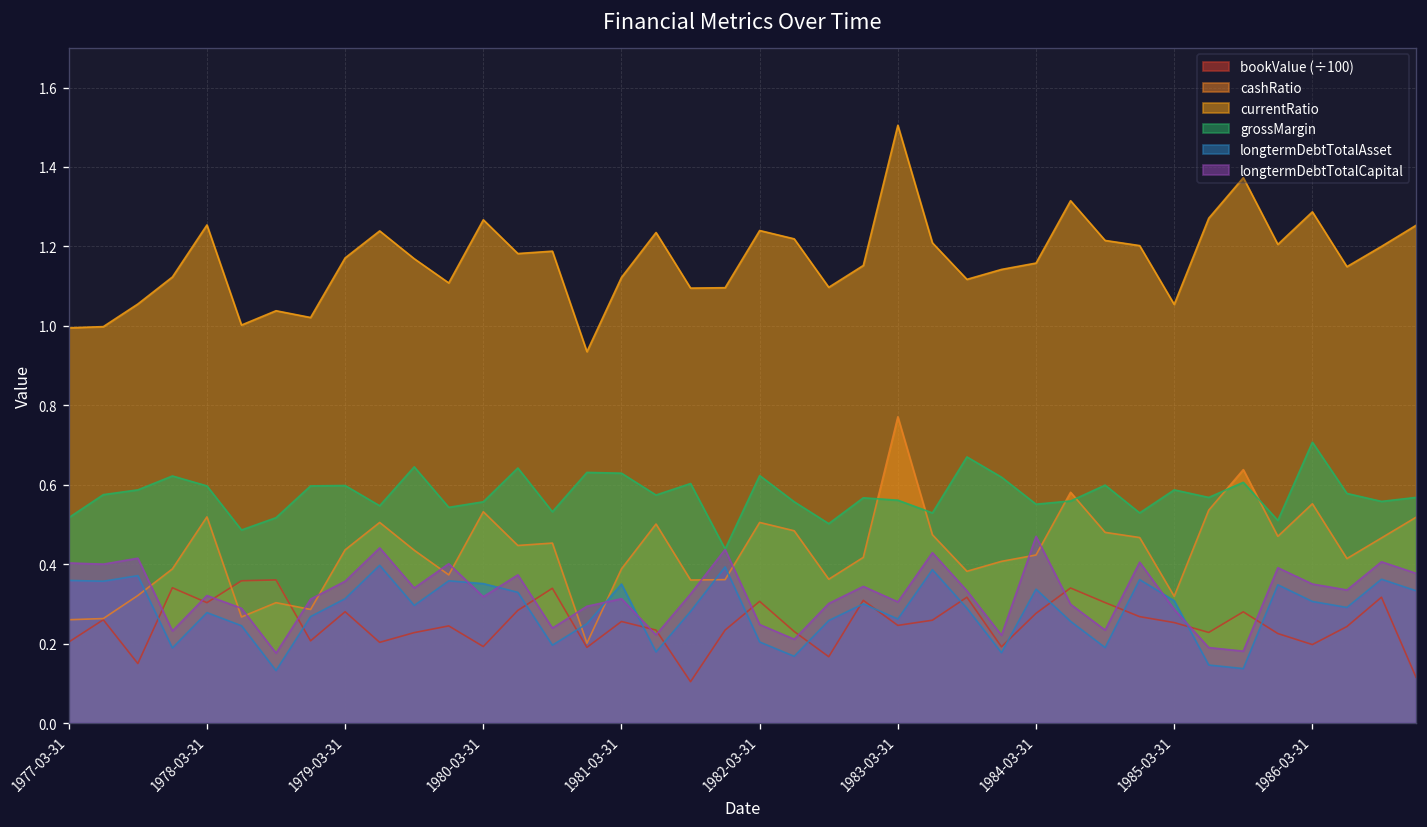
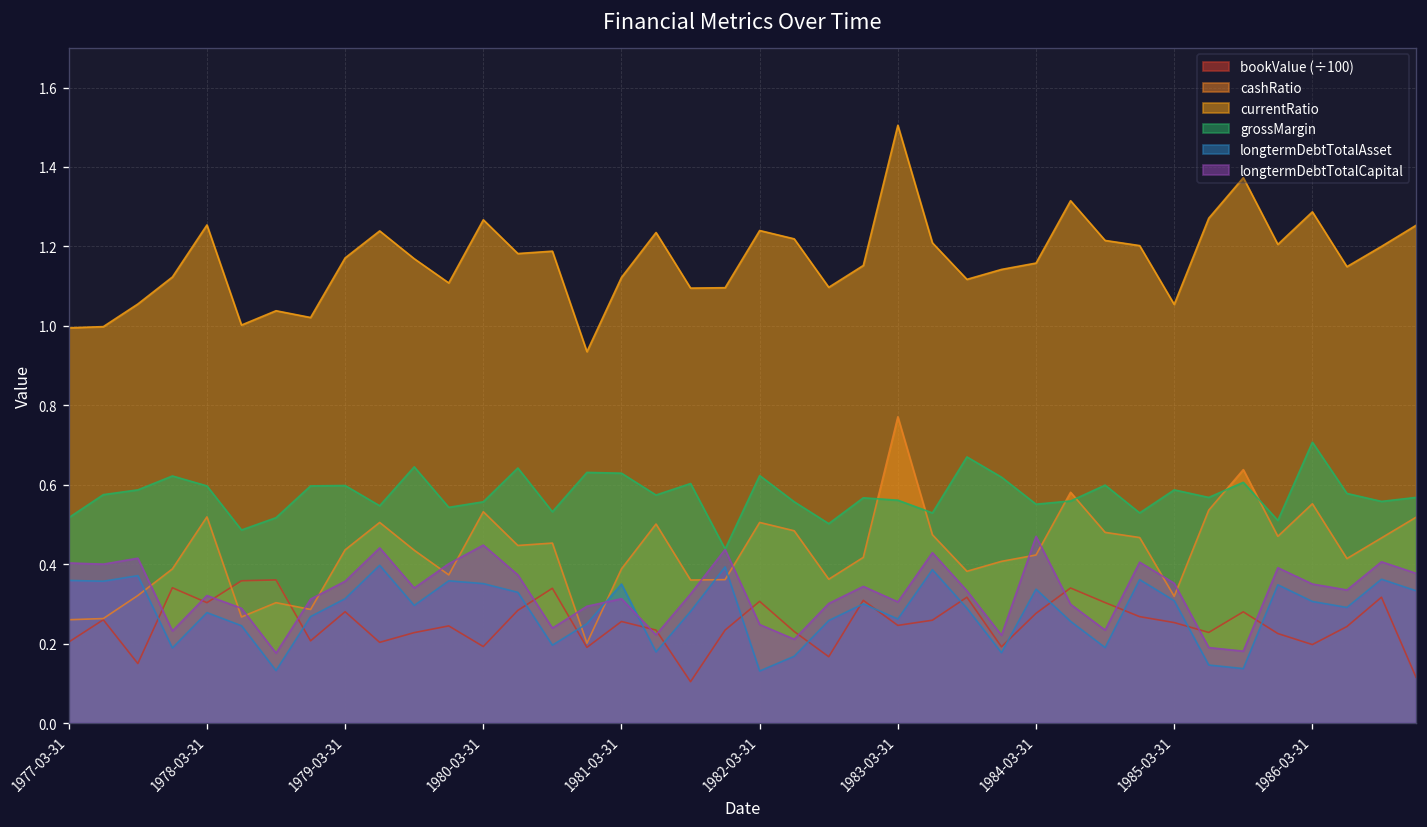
longtermDebtTotalCapital, 1980-03-31: 0.32 -> 0.45
longtermDebtTotalAsset, 1982-03-31: 0.20 -> 0.13
longtermDebtTotalCapital, 1985-03-31: 0.29 -> 0.35
